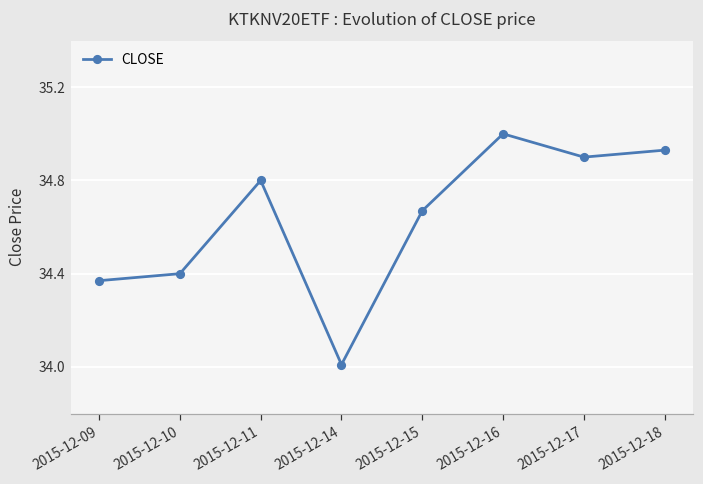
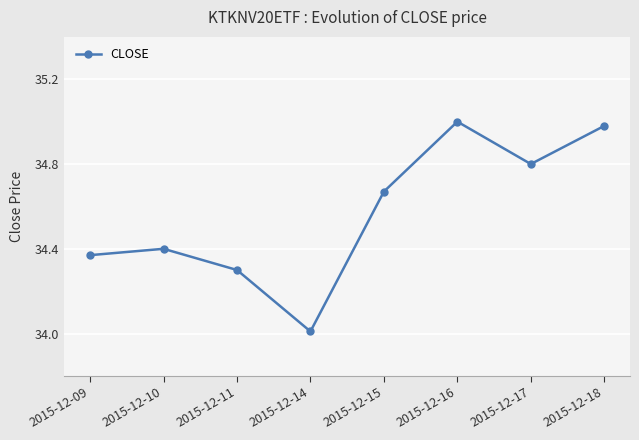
2015-12-11: 34.8 -> 34.3
2015-12-17: 34.9 -> 34.8
2015-12-18: 34.93 -> 34.98
